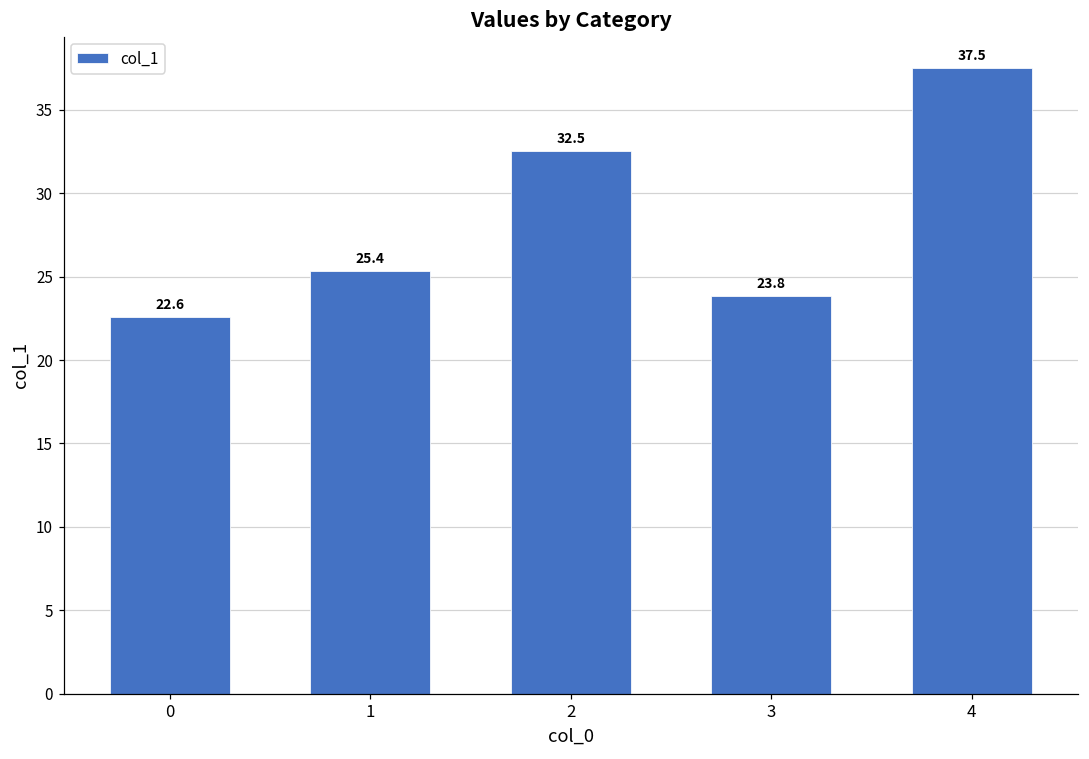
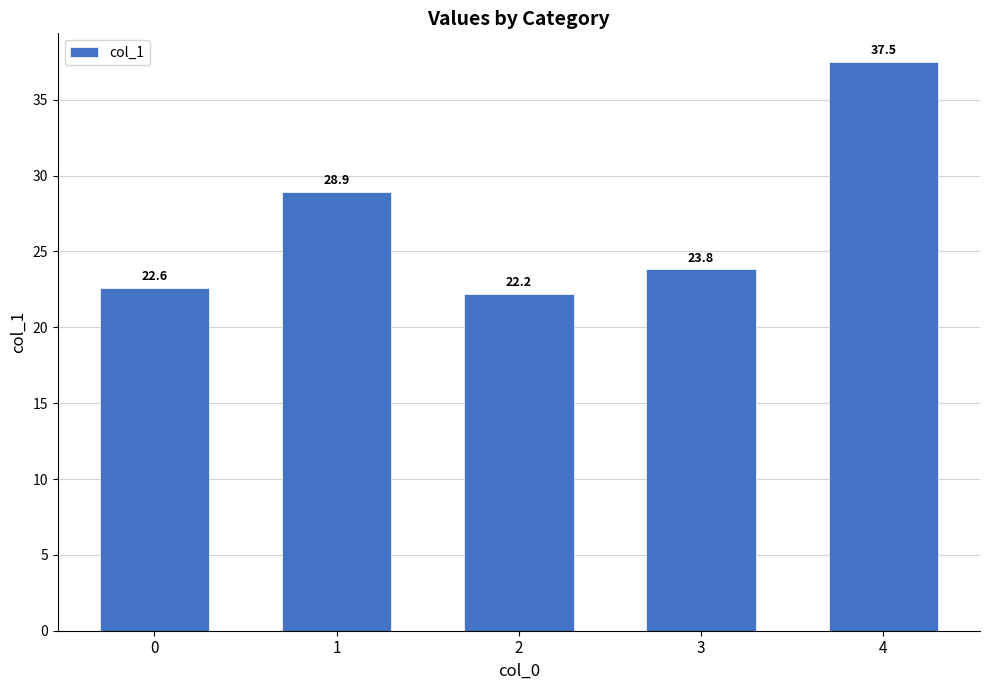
1: 25.4 -> 28.9
2: 32.5 -> 22.2
